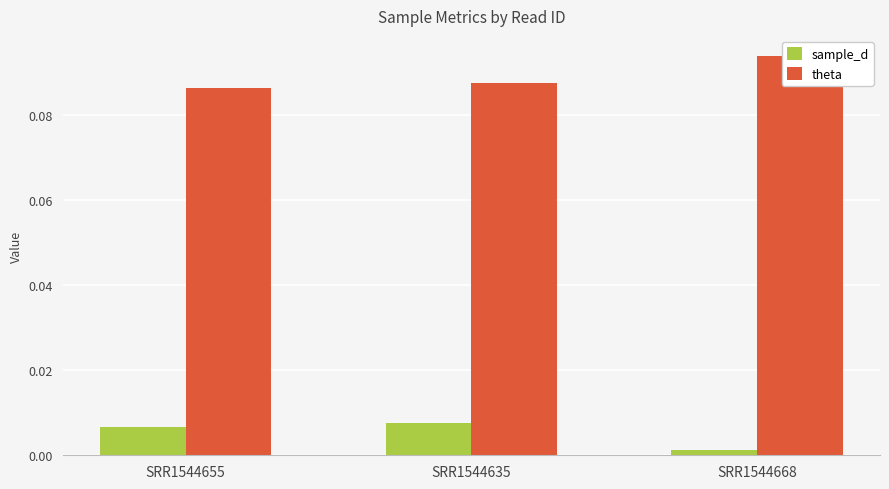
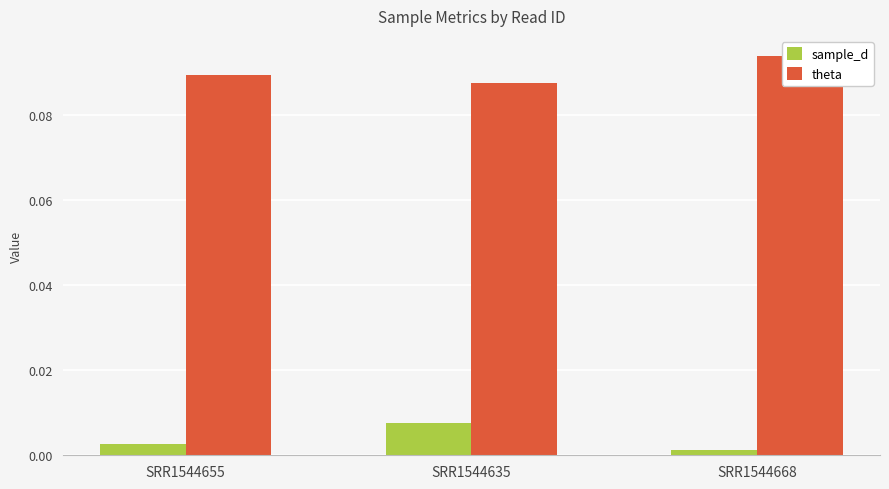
sample_d, SRR1544655: 0.007 -> 0.003
theta, SRR1544655: 0.086 -> 0.089
